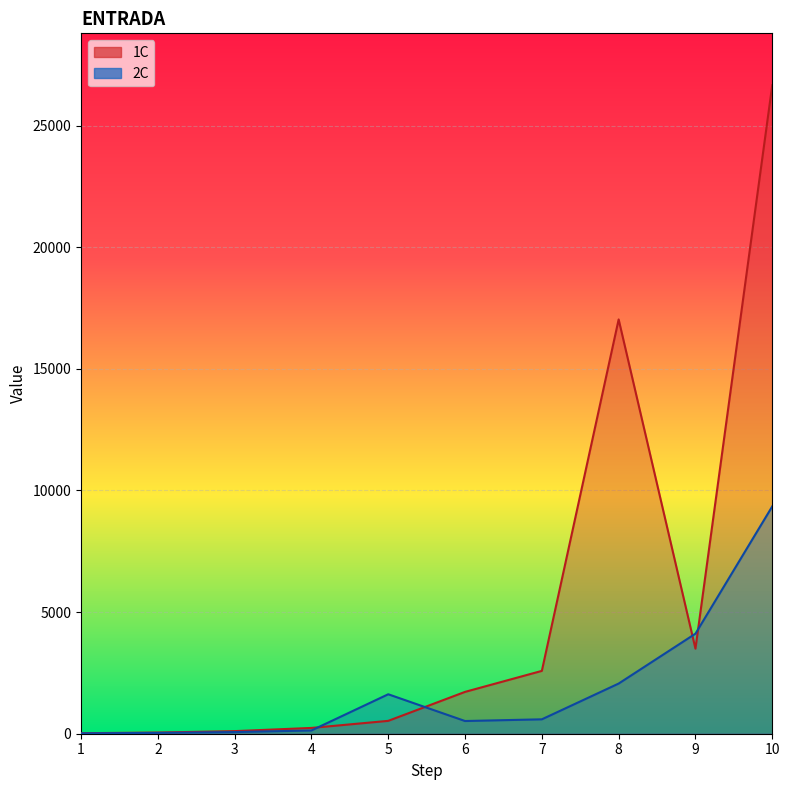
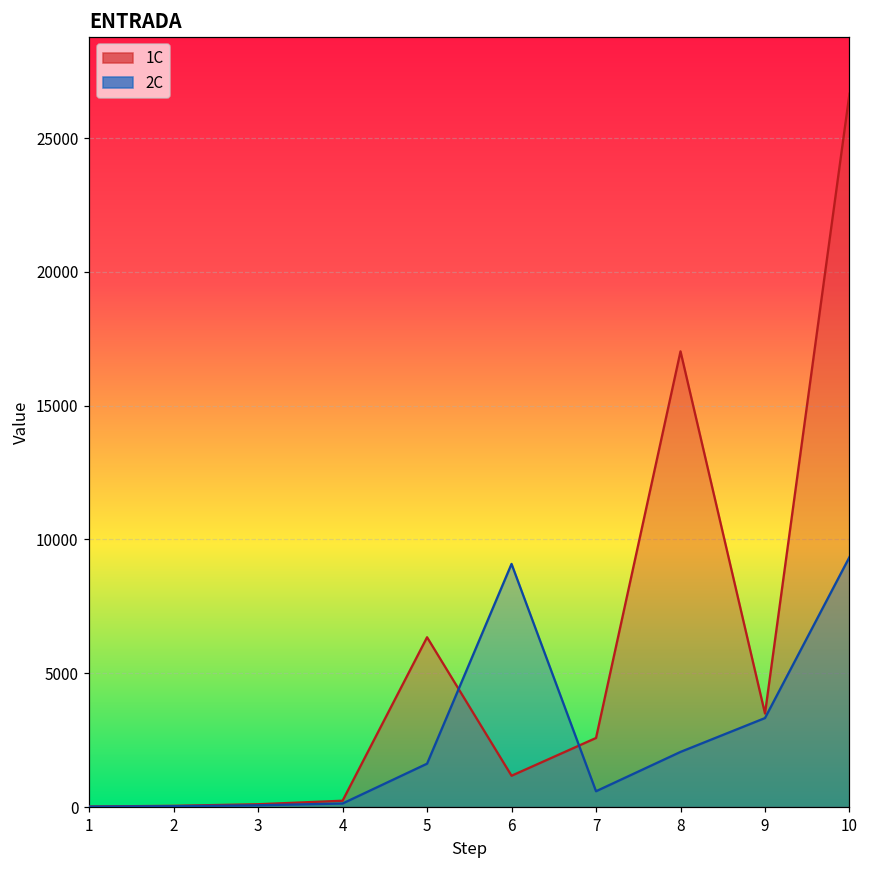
1C, 5: 500 -> 6300
1C, 6: 1700 -> 1200
2C, 6: 500 -> 9100
2C, 9: 4100 -> 3300
